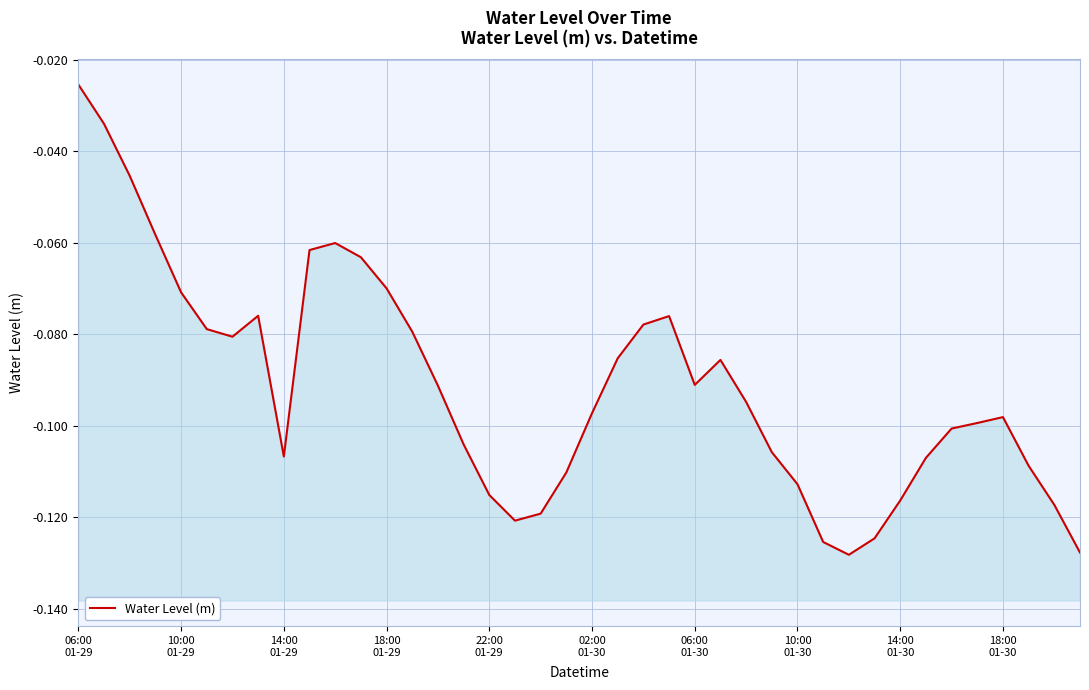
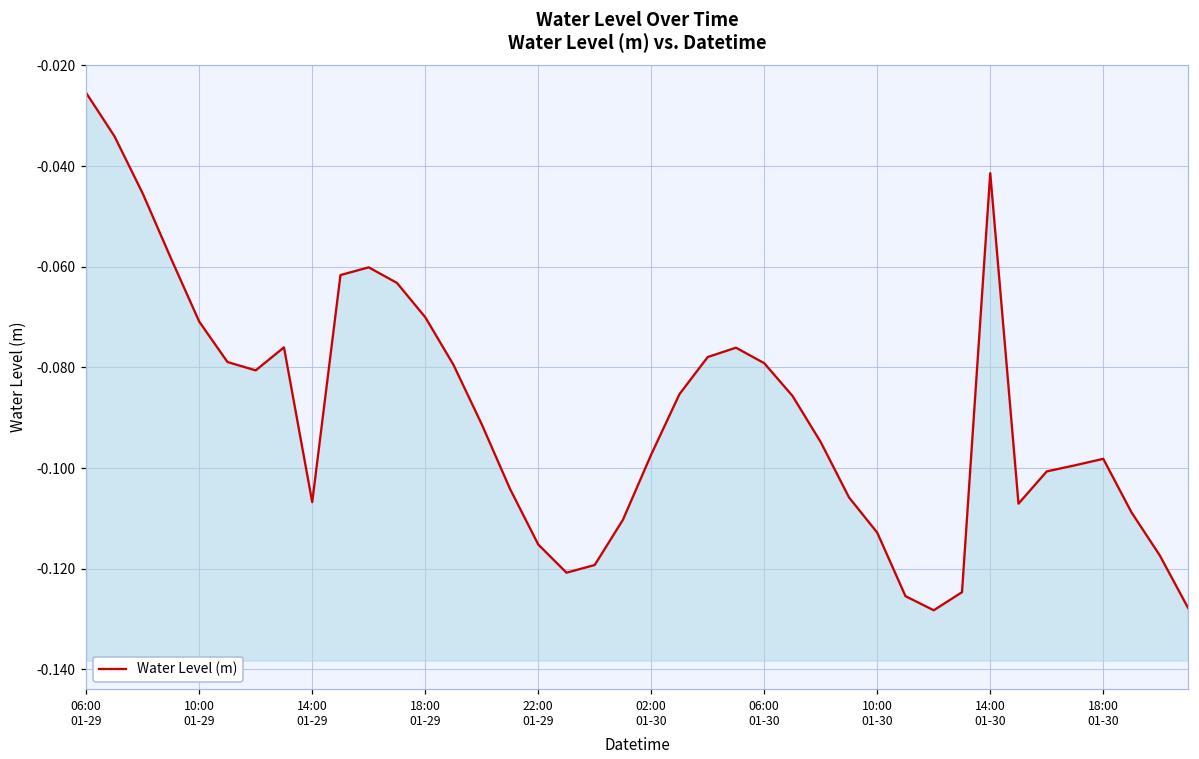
06:00 01-30: -0.091 -> -0.079
14:00 01-30: -0.116 -> -0.041
